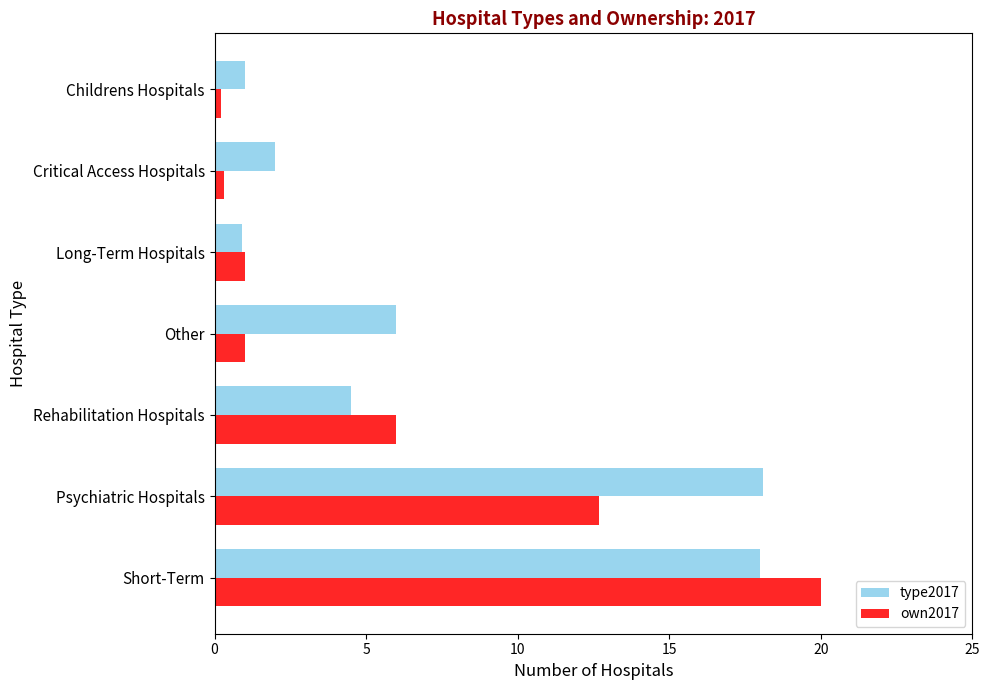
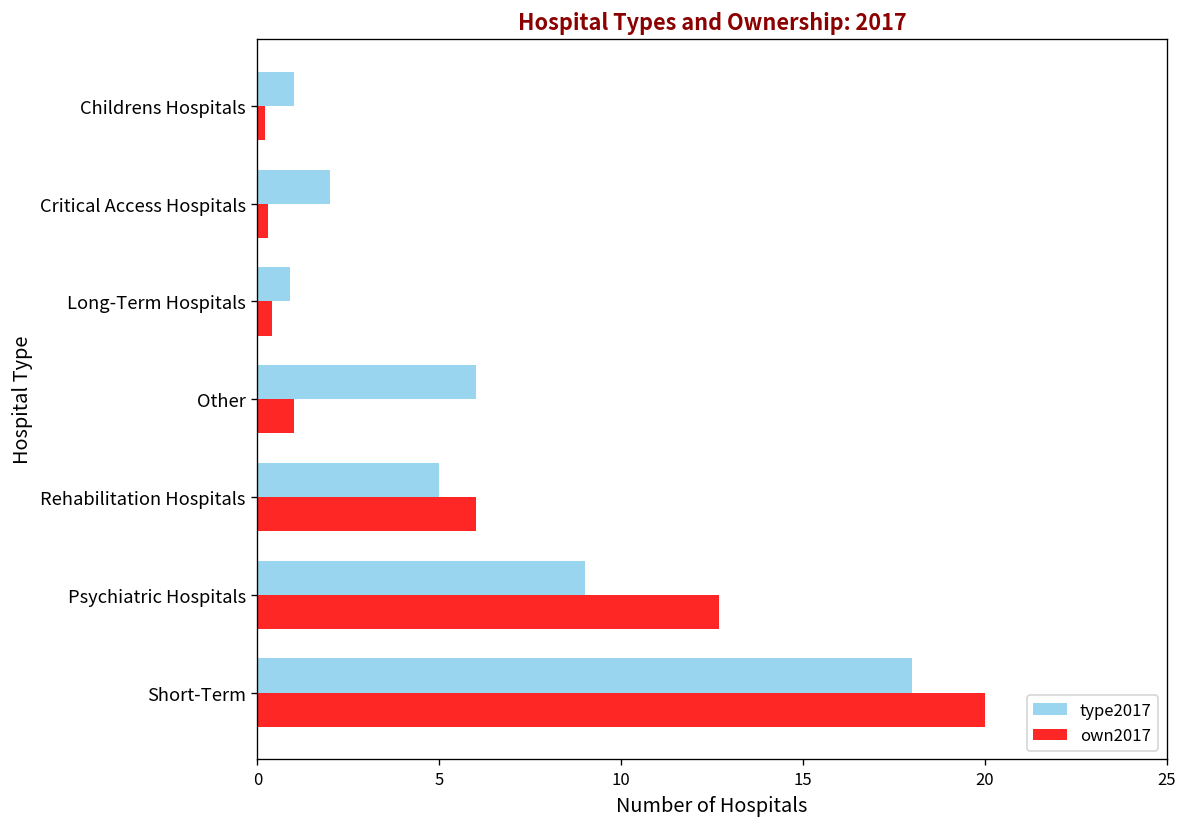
own2017, Long-Term Hospitals: 1.0 -> 0.4
type2017, Rehabilitation Hospitals: 4.5 -> 5.0
type2017, Psychiatric Hospitals: 18.1 -> 9.0
